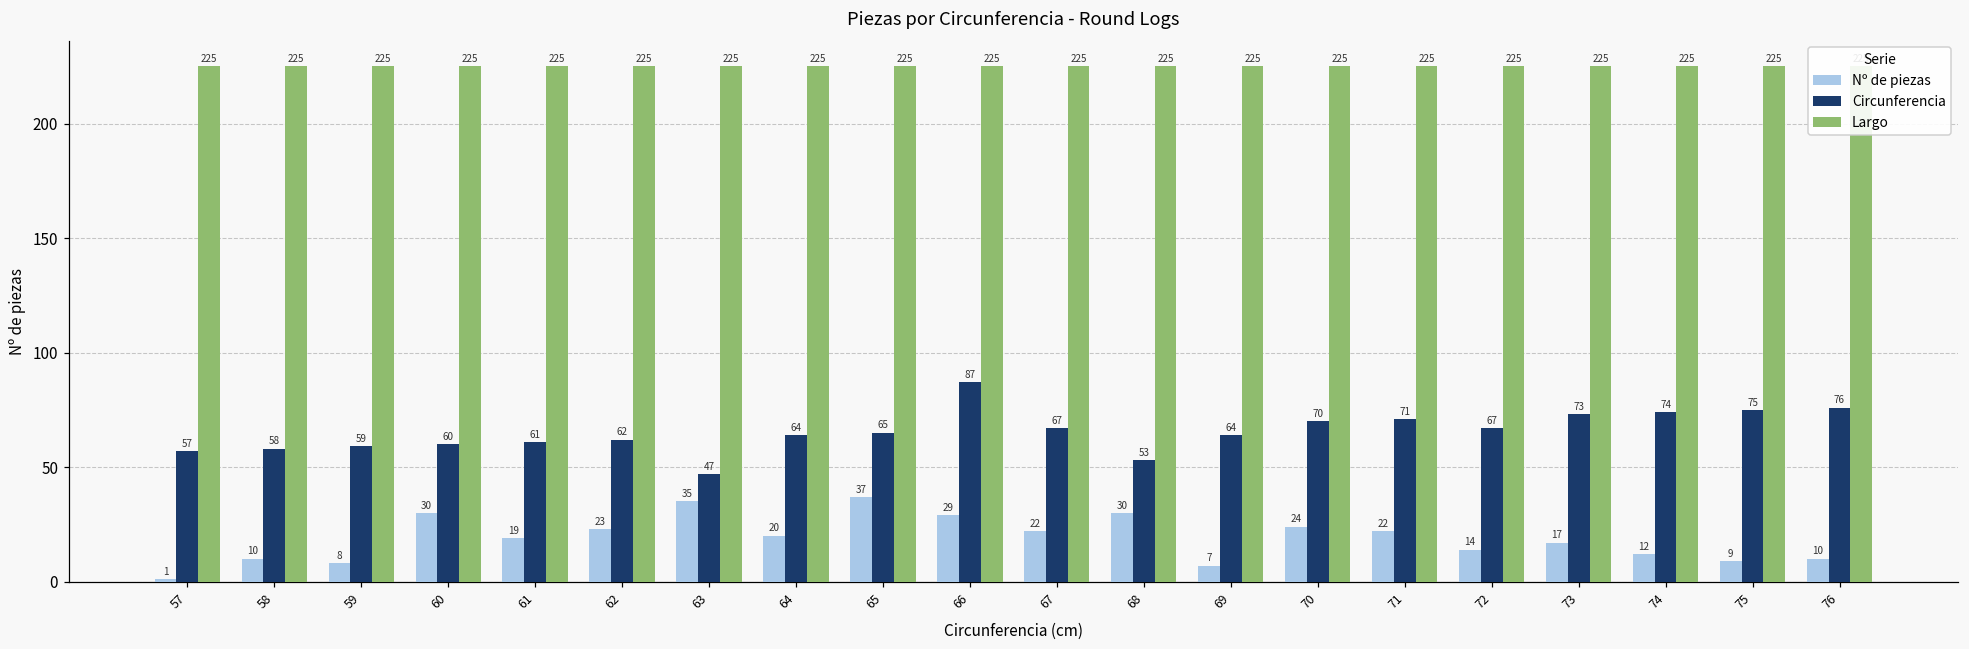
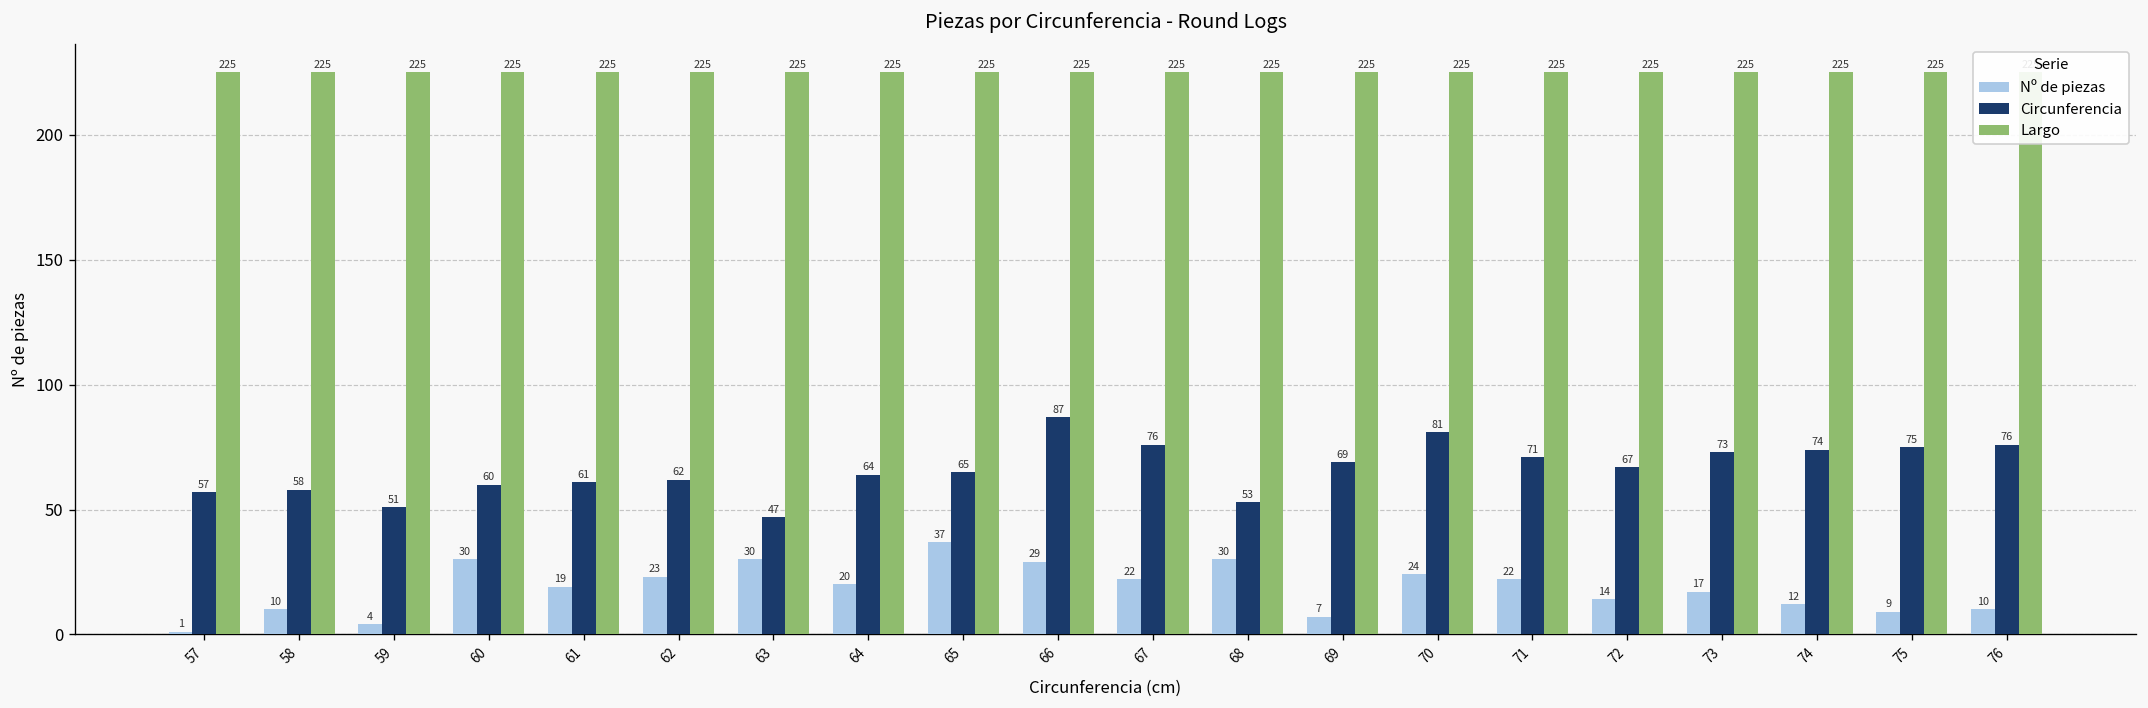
Nº de piezas, 59: 8 -> 4
Circunferencia, 59: 59 -> 51
Nº de piezas, 63: 35 -> 30
Circunferencia, 67: 67 -> 76
Circunferencia, 69: 64 -> 69
Circunferencia, 70: 70 -> 81
